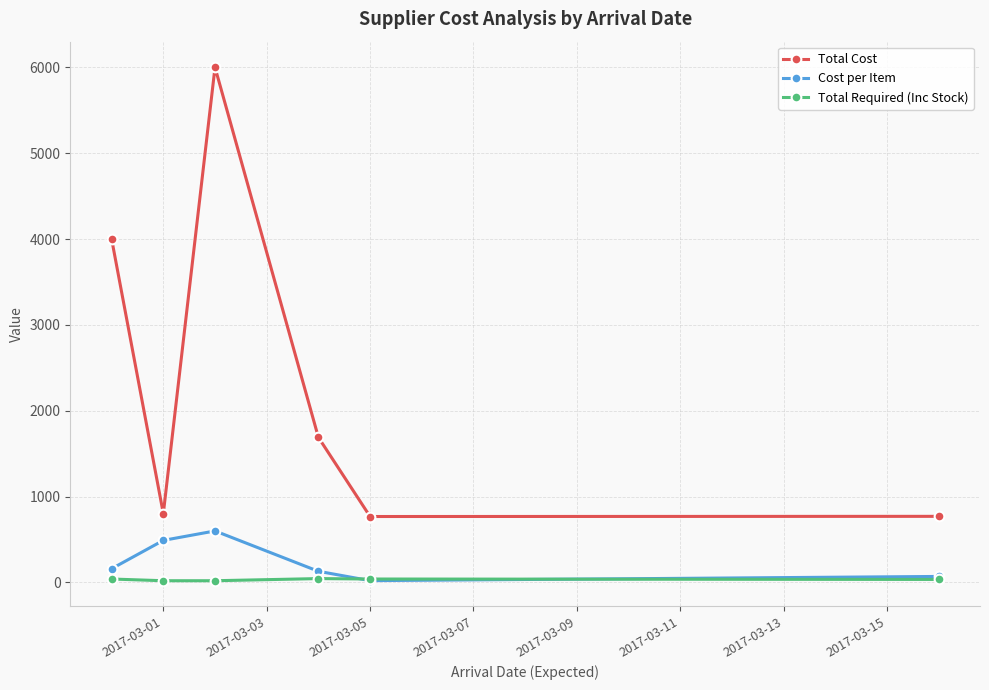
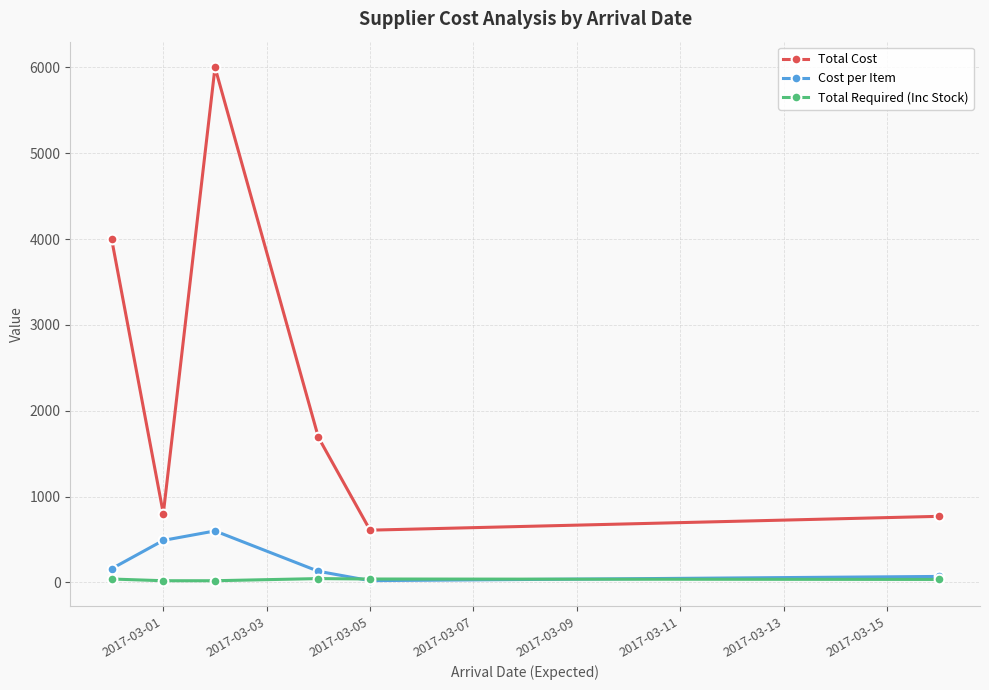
Total Cost, 2017-03-05: 800 -> 600
